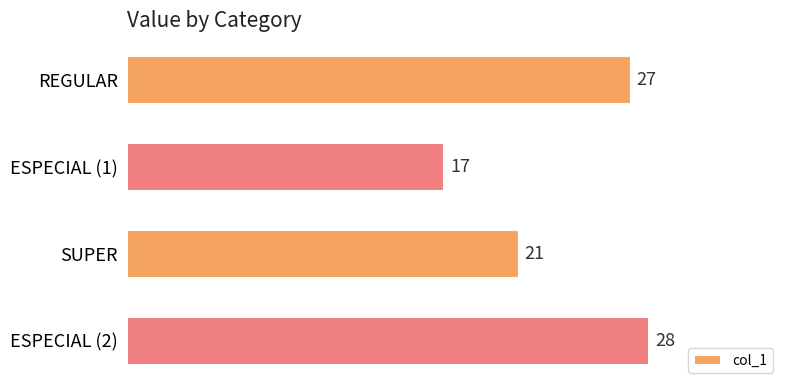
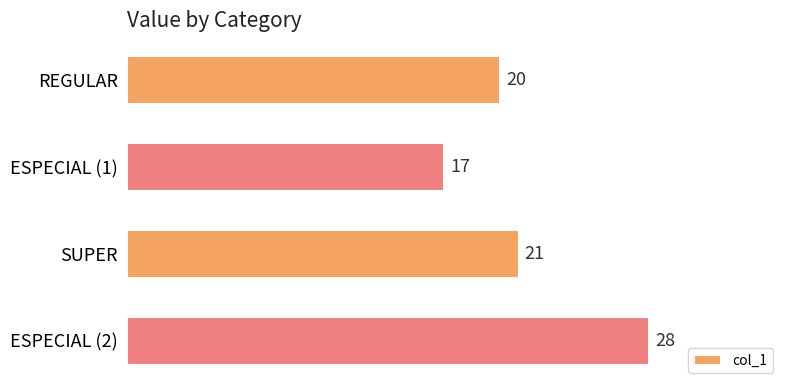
REGULAR: 27 -> 20
